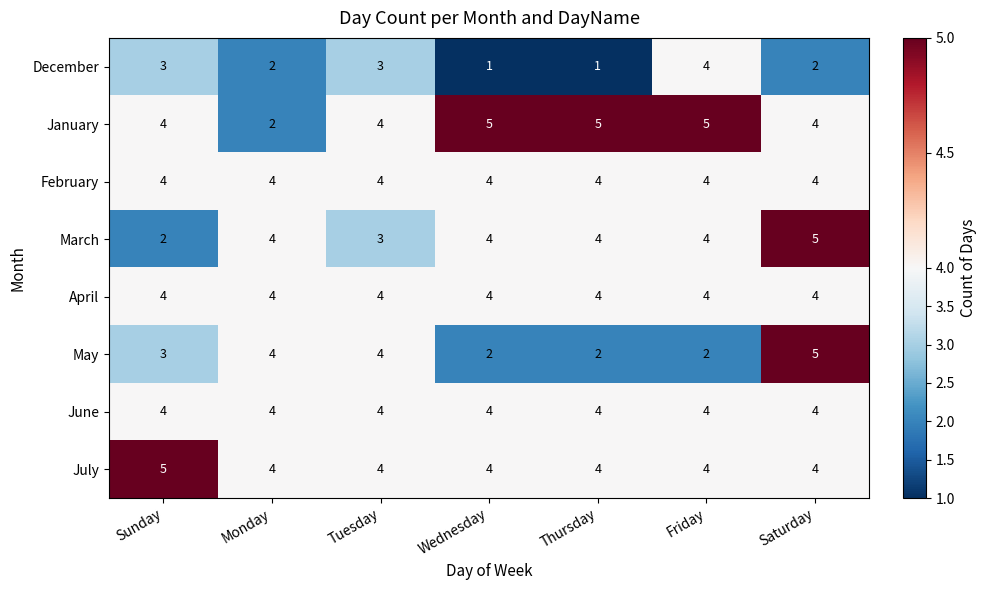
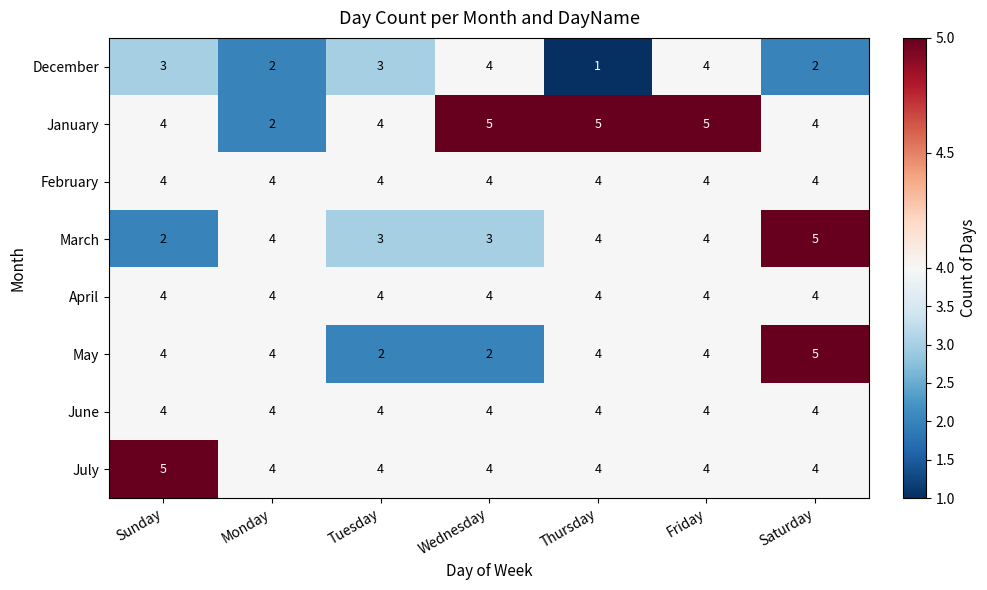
December, Wednesday: 1 -> 4
March, Wednesday: 4 -> 3
May, Sunday: 3 -> 4
May, Tuesday: 4 -> 2
May, Thursday: 2 -> 4
May, Friday: 2 -> 4
